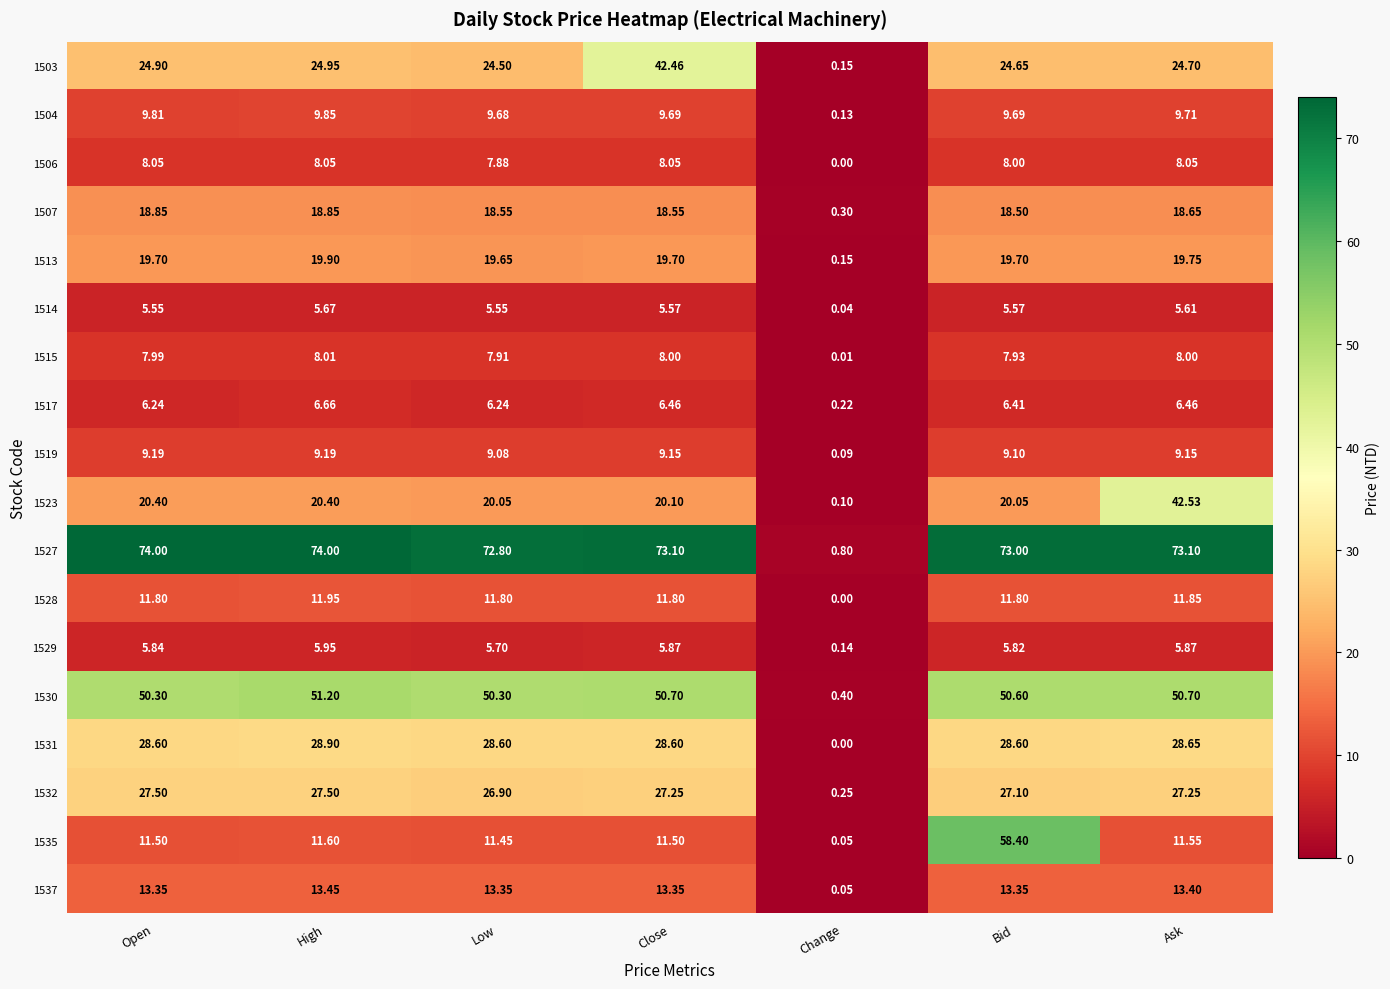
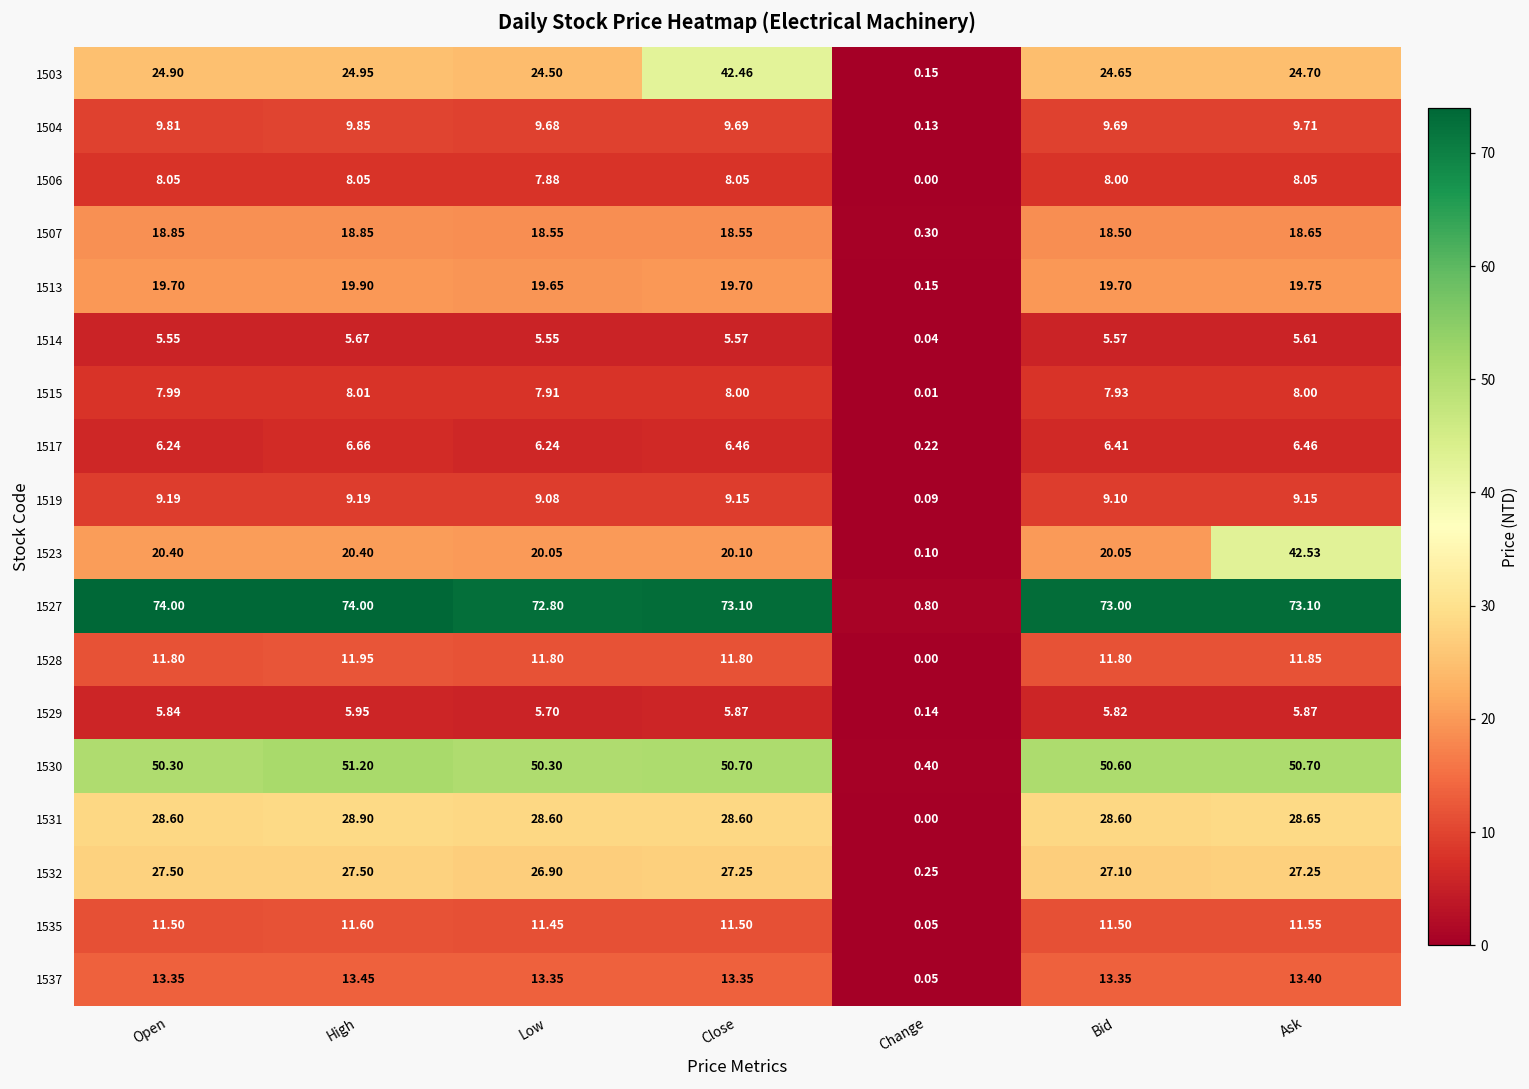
1535, Bid: 58.40 -> 11.50
